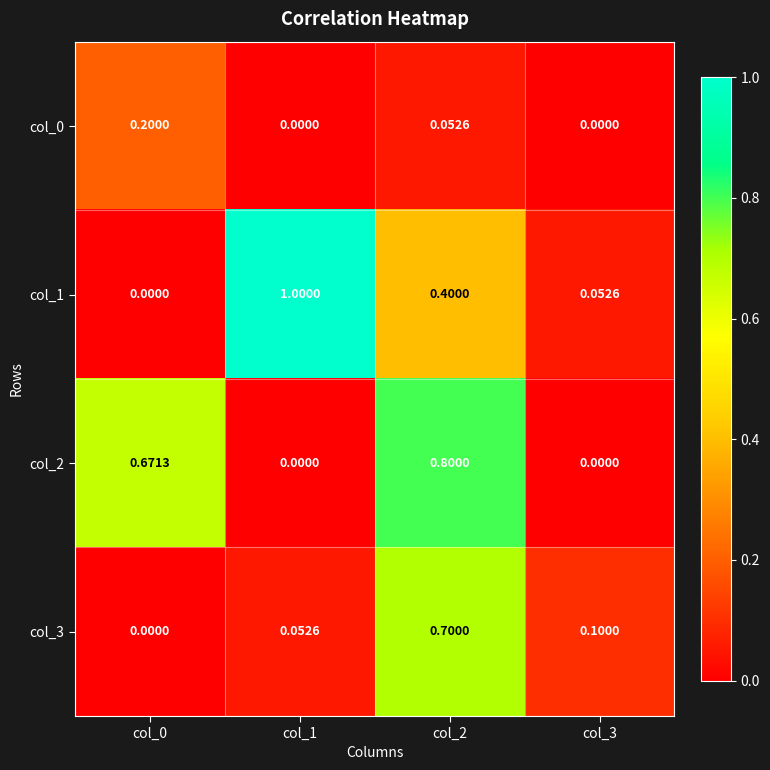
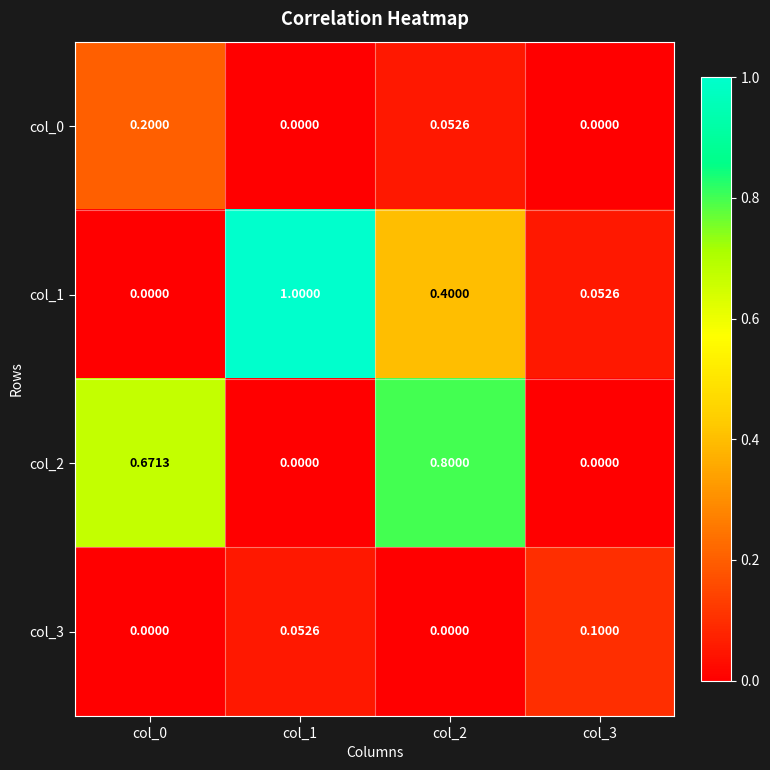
col_3, col_2: 0.7000 -> 0.0000
